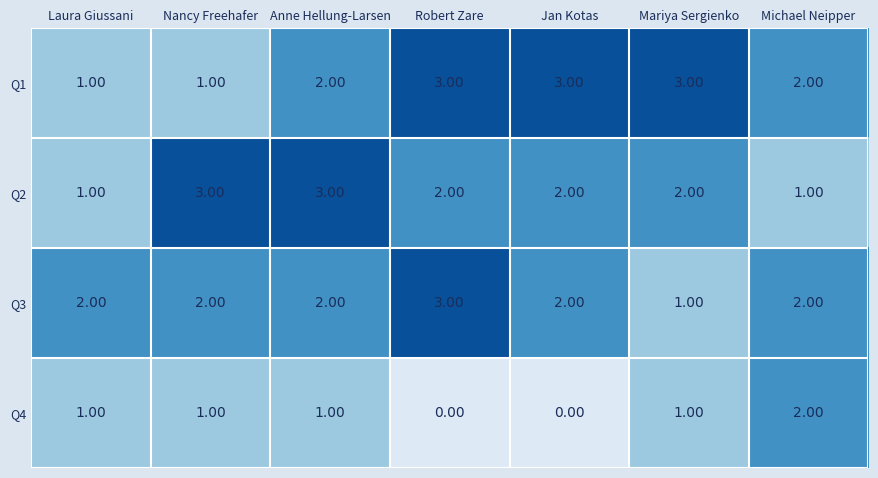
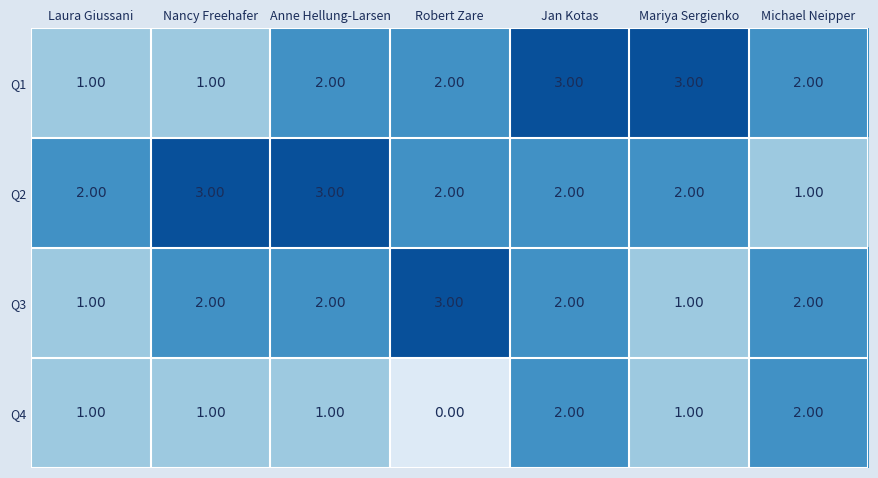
Q1, Robert Zare: 3.00 -> 2.00
Q2, Laura Giussani: 1.00 -> 2.00
Q3, Laura Giussani: 2.00 -> 1.00
Q4, Jan Kotas: 0.00 -> 2.00
